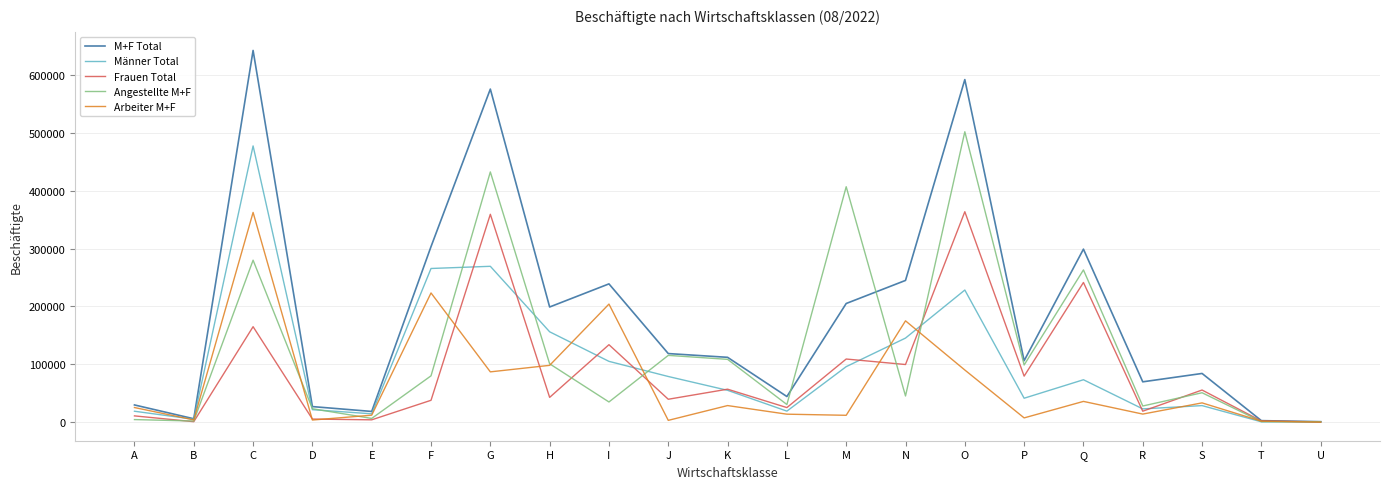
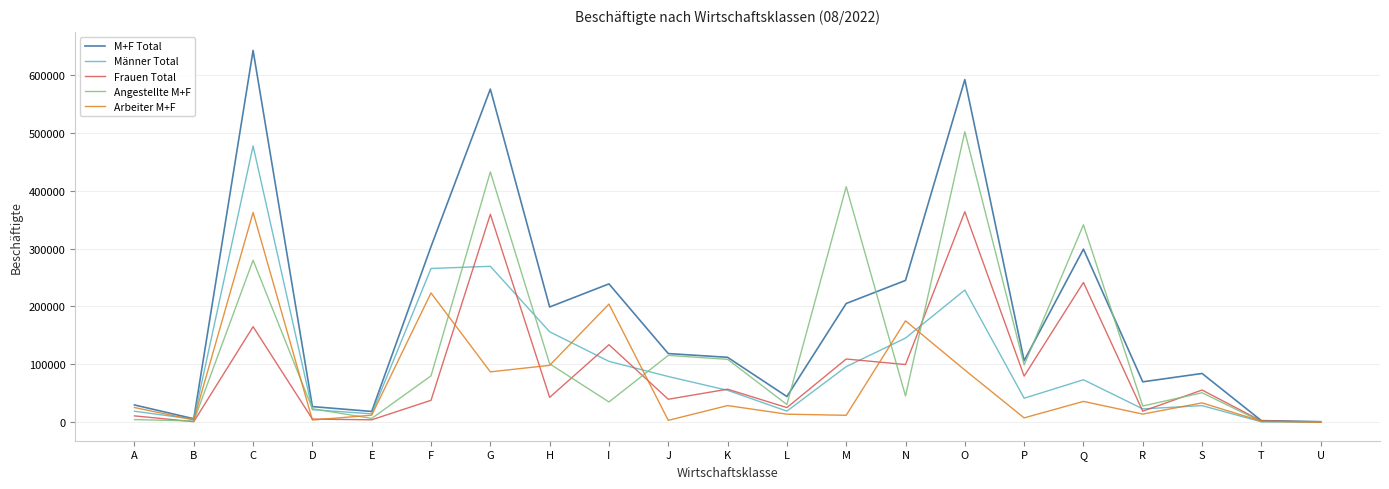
Angestellte M+F, Q: 260000 -> 340000
